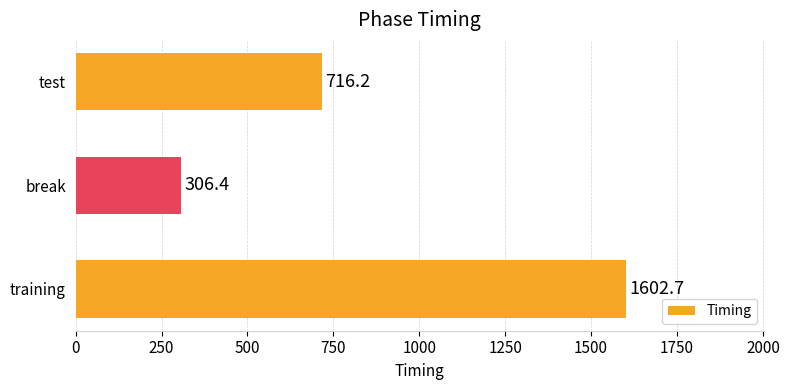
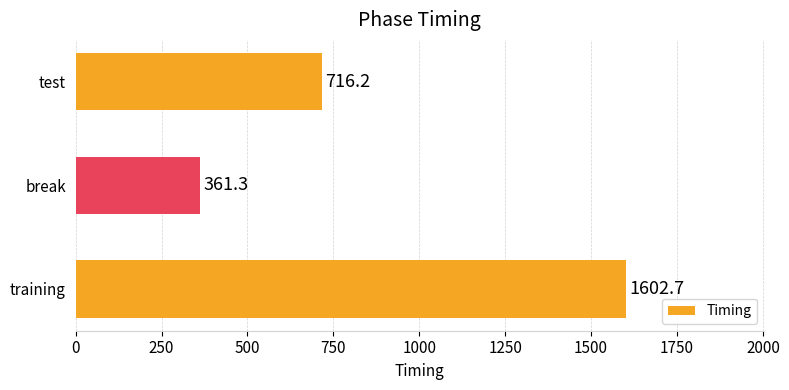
break: 306.4 -> 361.3
